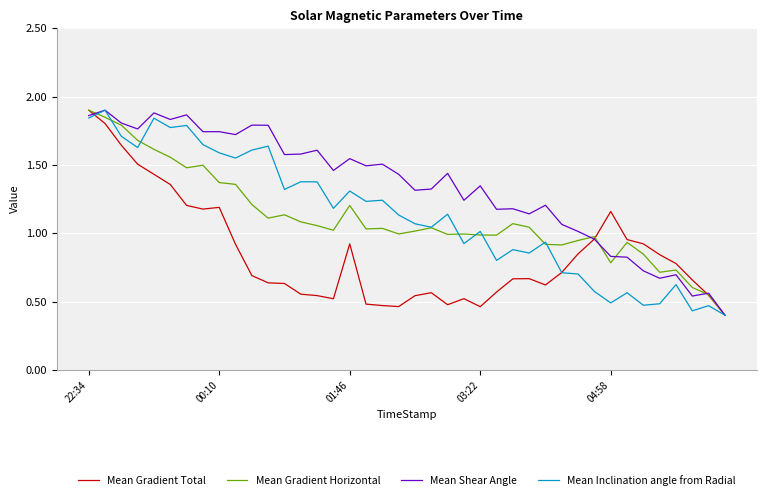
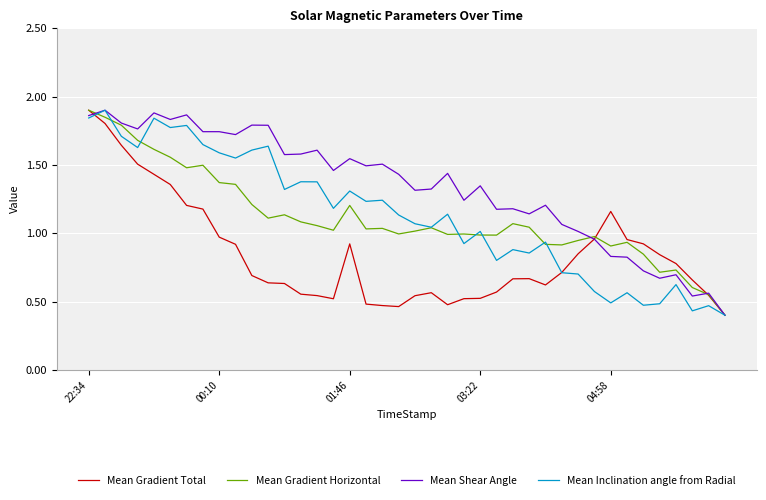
Mean Gradient Total, 00:10: 1.19 -> 0.97
Mean Gradient Total, 03:22: 0.46 -> 0.52
Mean Gradient Horizontal, 04:58: 0.78 -> 0.91
